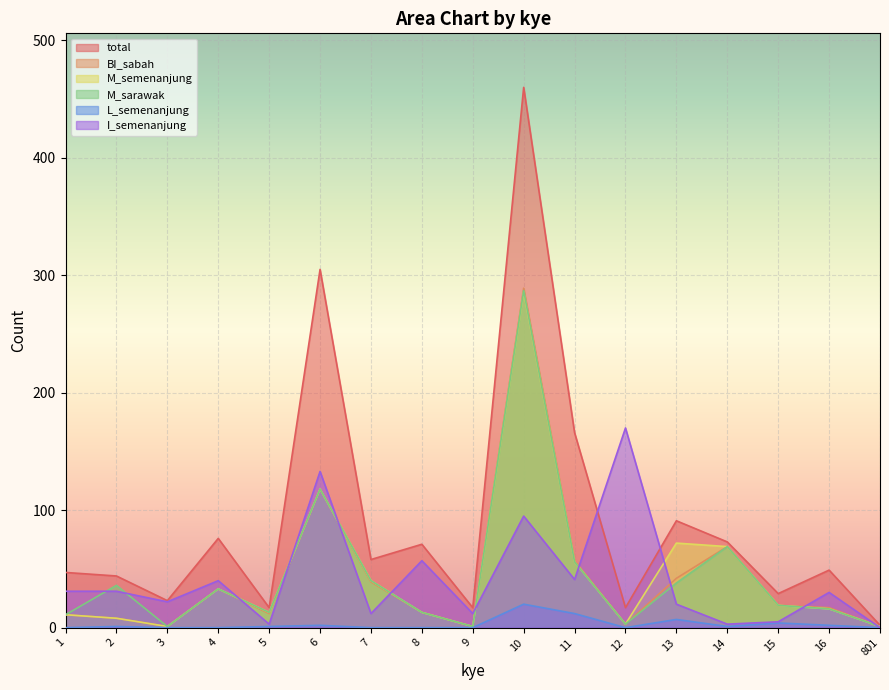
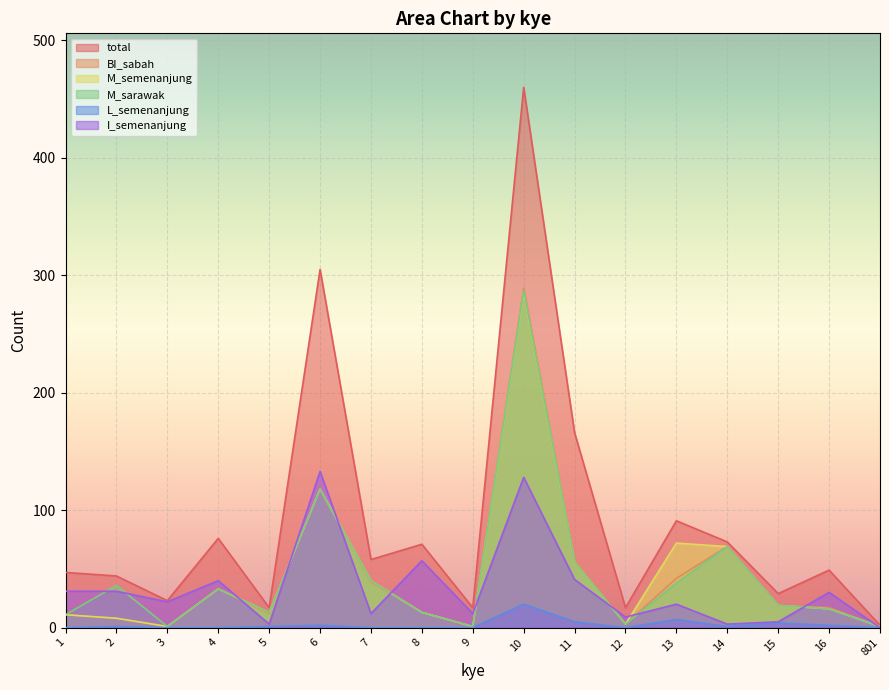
I_semenanjung, 10: 95 -> 128
L_semenanjung, 11: 12 -> 5
I_semenanjung, 12: 170 -> 9
